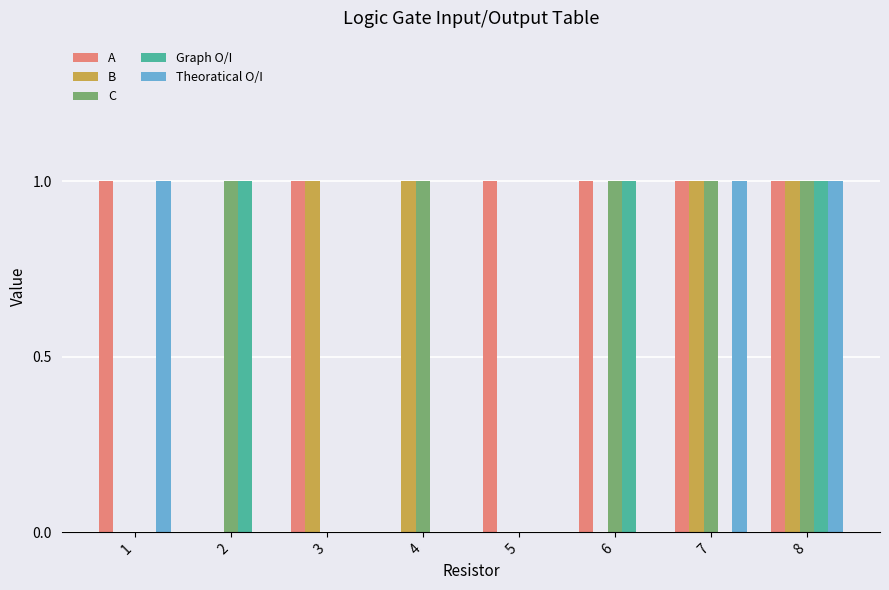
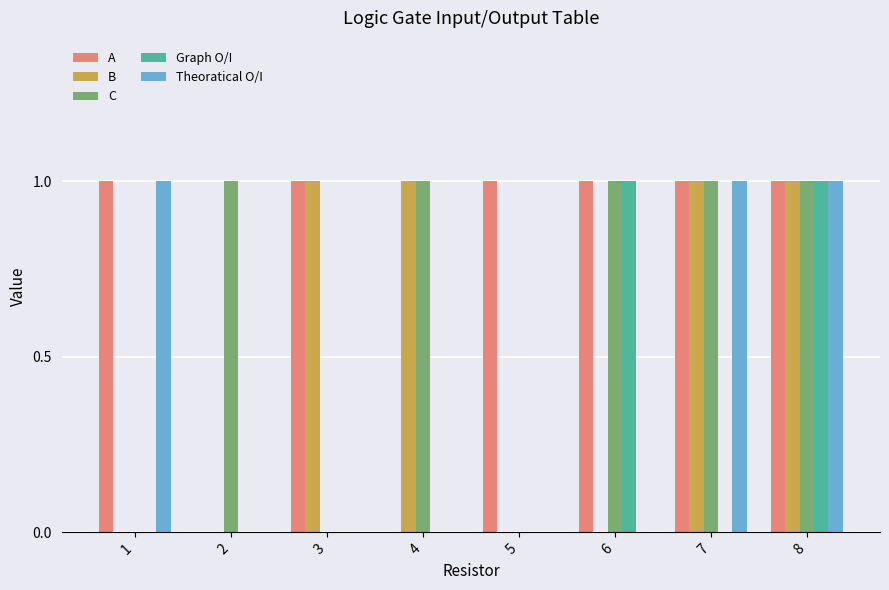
Graph O/I, 2: 1 -> 0
